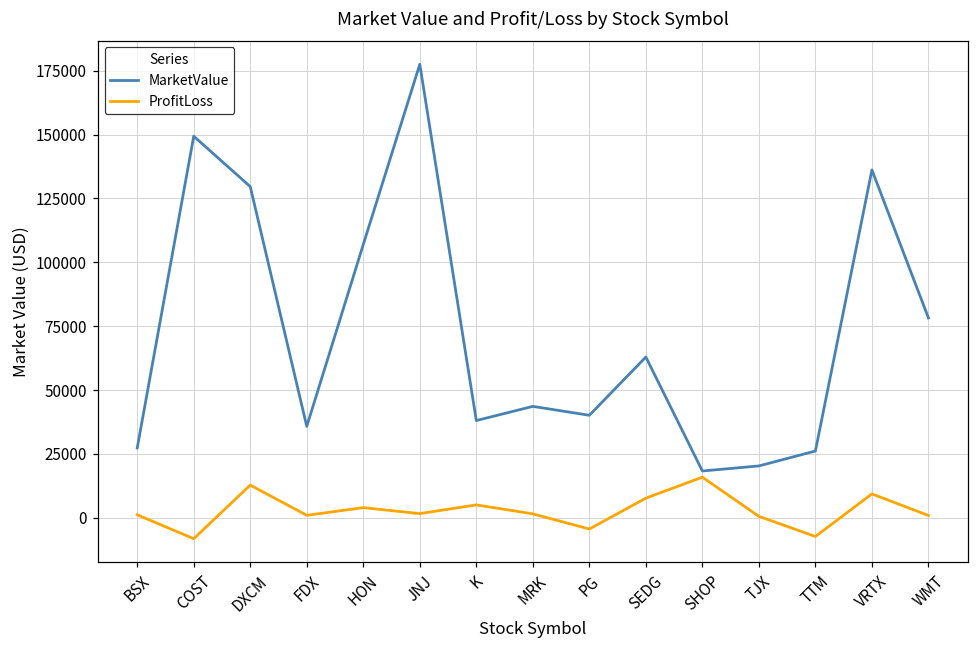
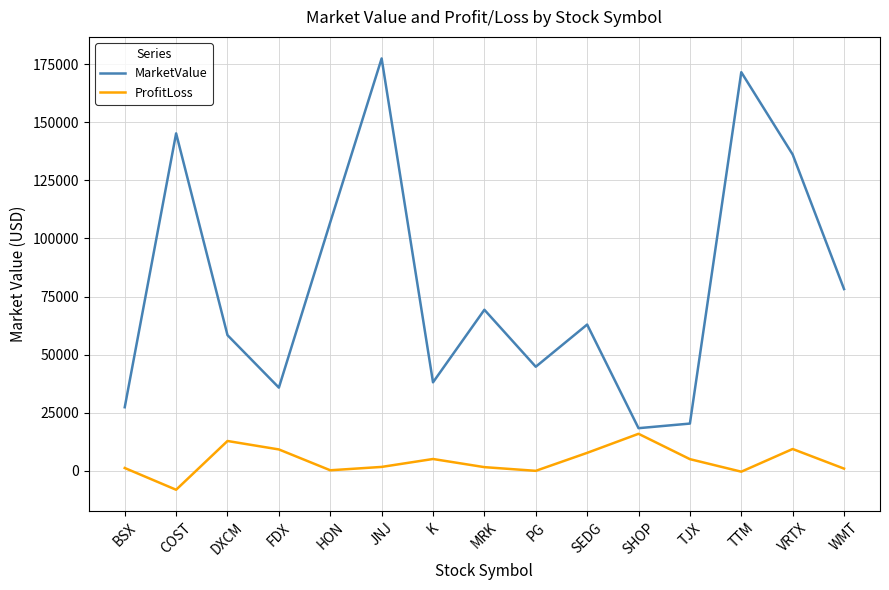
MarketValue, COST: 149000 -> 145000
MarketValue, DXCM: 130000 -> 58000
ProfitLoss, FDX: 1000 -> 9000
ProfitLoss, HON: 4000 -> 0
MarketValue, MRK: 44000 -> 69000
MarketValue, PG: 40000 -> 45000
ProfitLoss, PG: -4000 -> 0
ProfitLoss, TJX: 1000 -> 5000
MarketValue, TTM: 26000 -> 172000
ProfitLoss, TTM: -7000 -> 0
